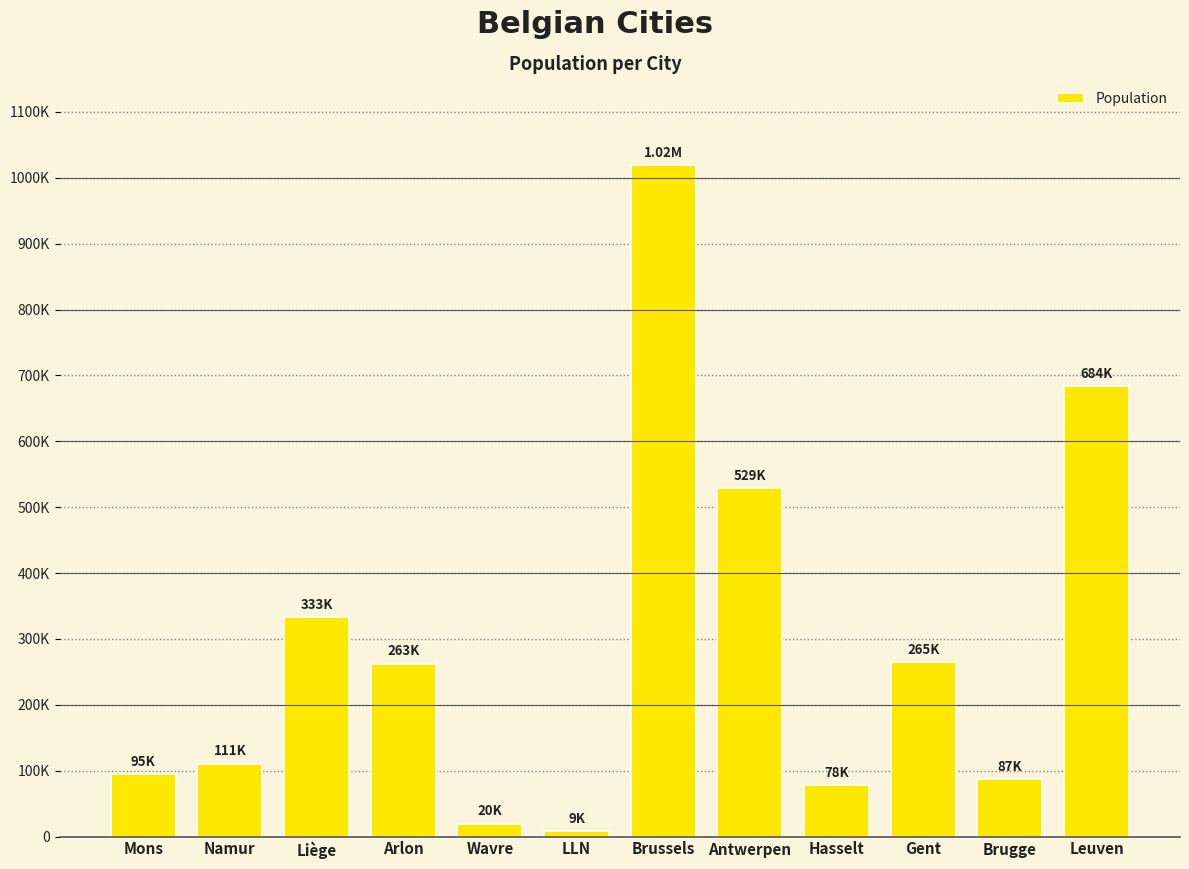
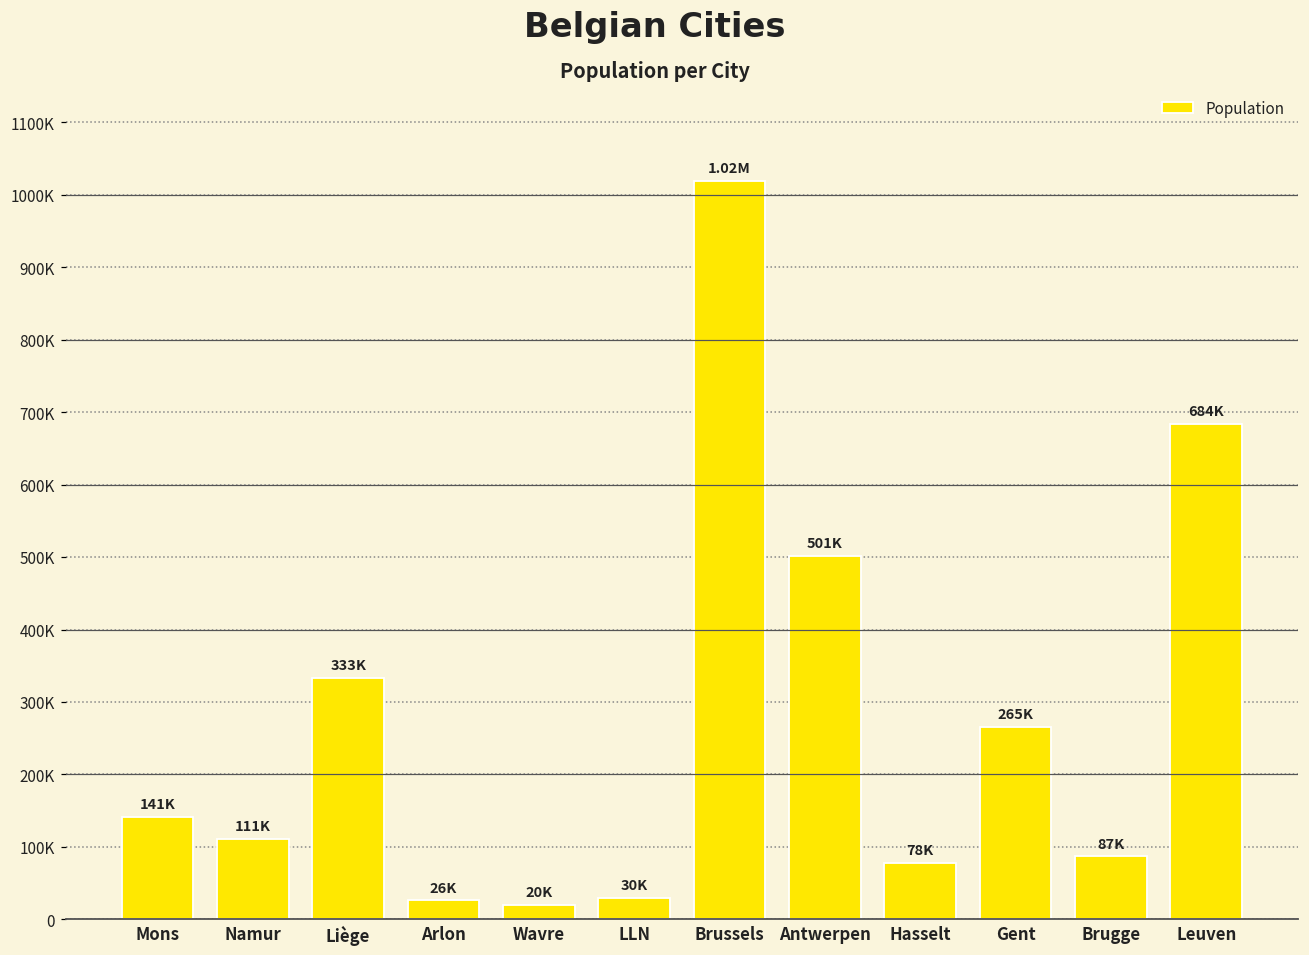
Mons: 95K -> 141K
Arlon: 263K -> 26K
LLN: 9K -> 30K
Antwerpen: 529K -> 501K
